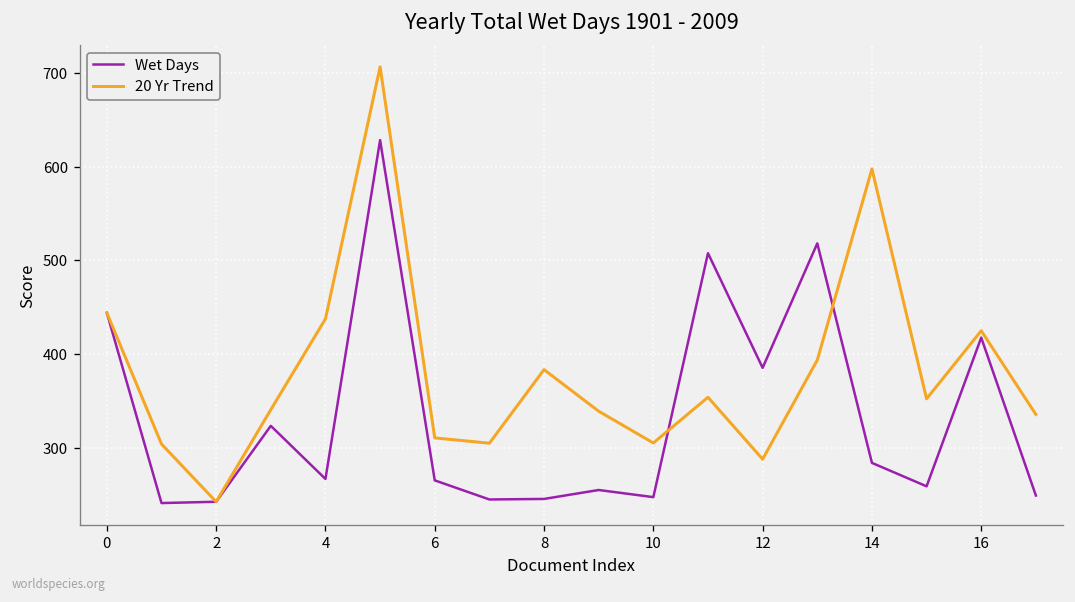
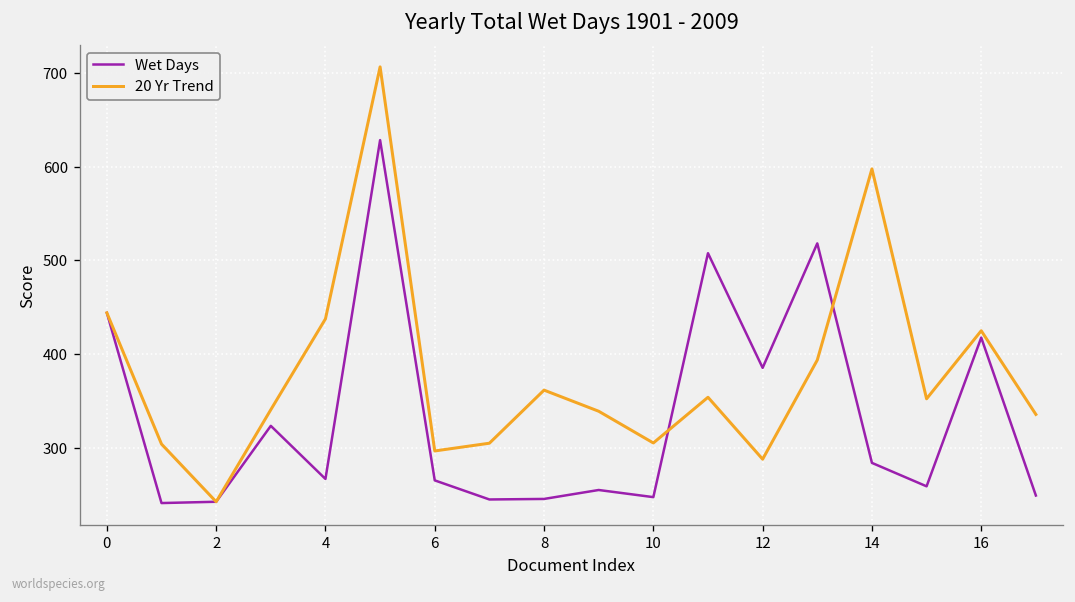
20 Yr Trend, 6: 310 -> 300
20 Yr Trend, 8: 380 -> 360
